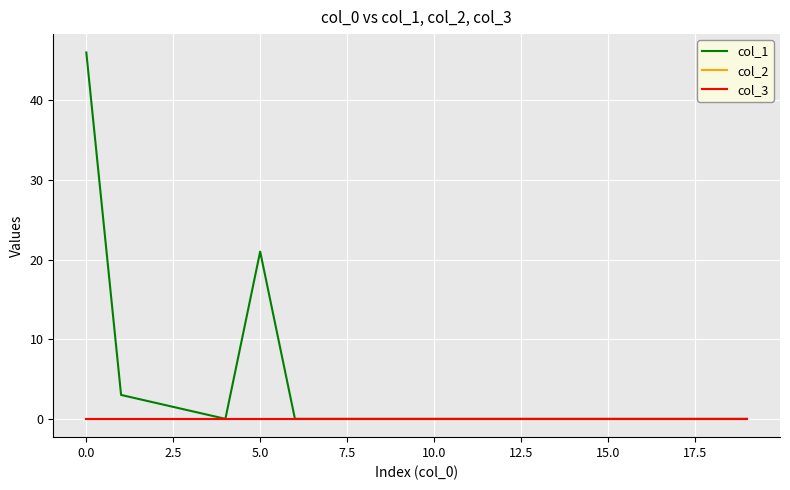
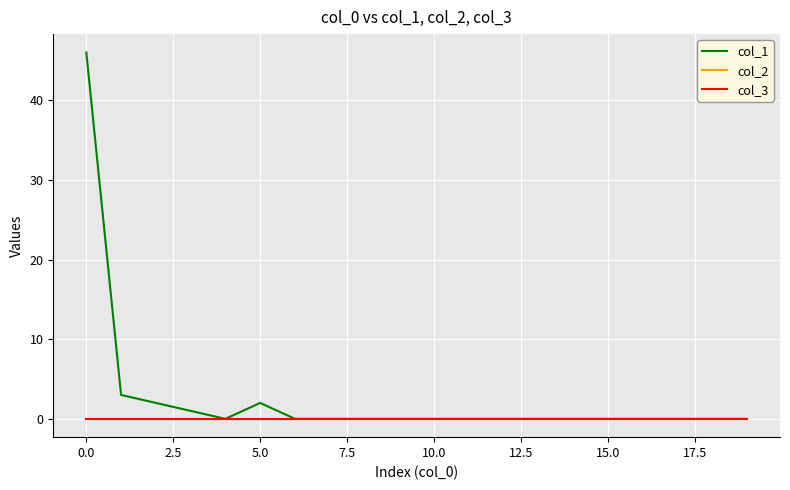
col_1, 5.0: 21 -> 2
